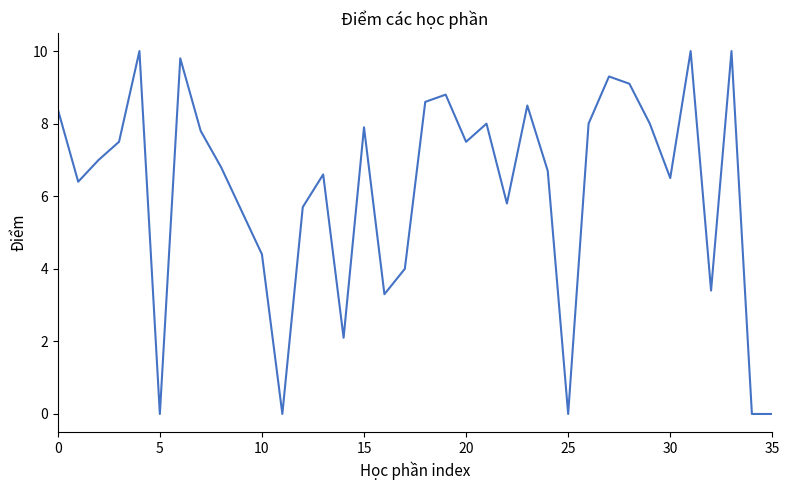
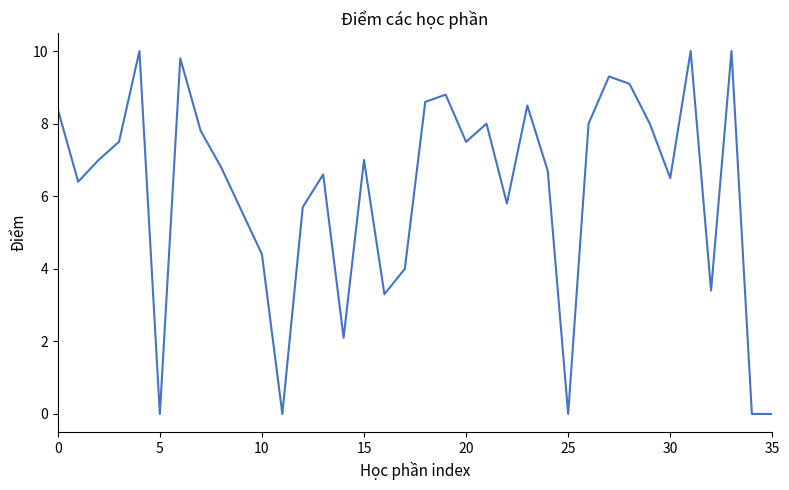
15: 7.9 -> 7.0
